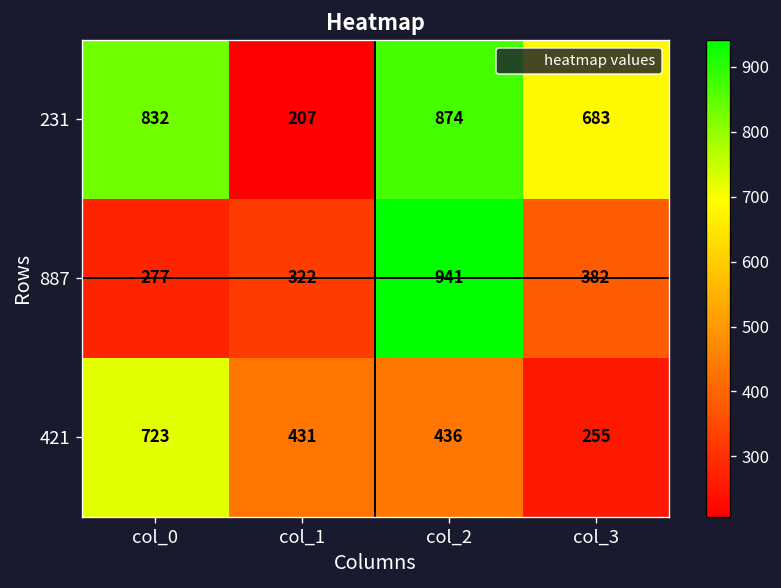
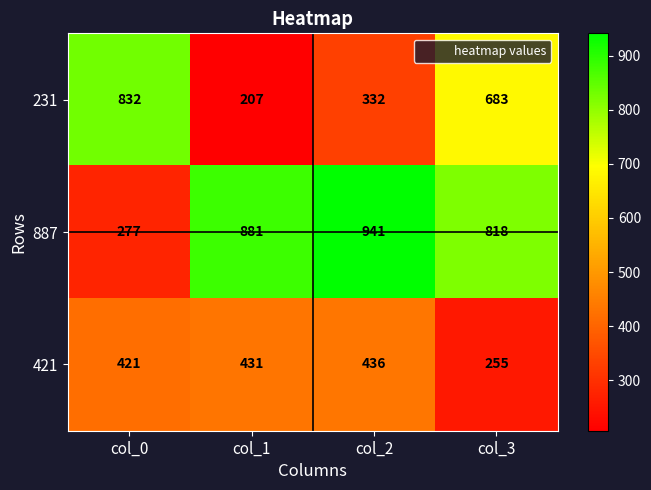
231, col_2: 874 -> 332
887, col_1: 322 -> 881
887, col_3: 382 -> 818
421, col_0: 723 -> 421
